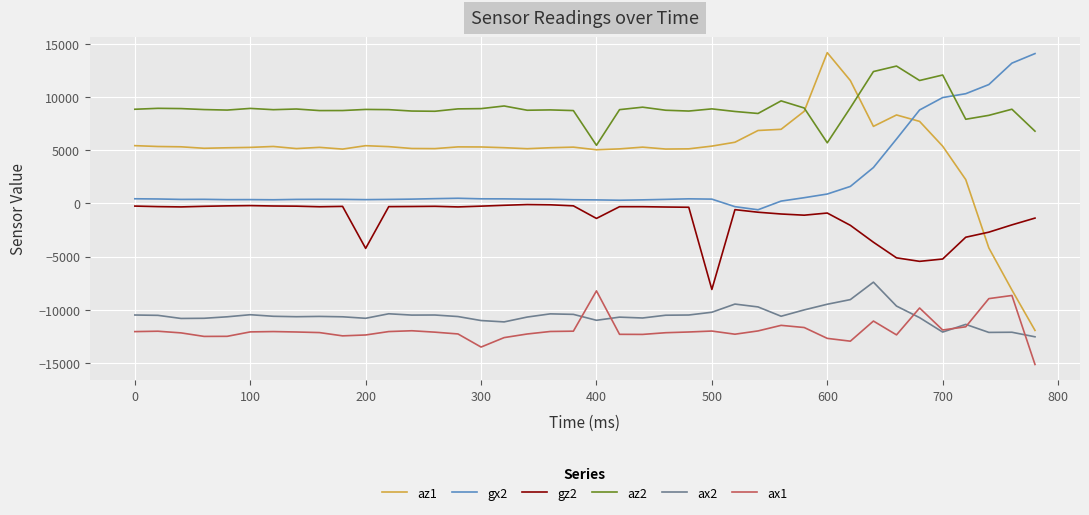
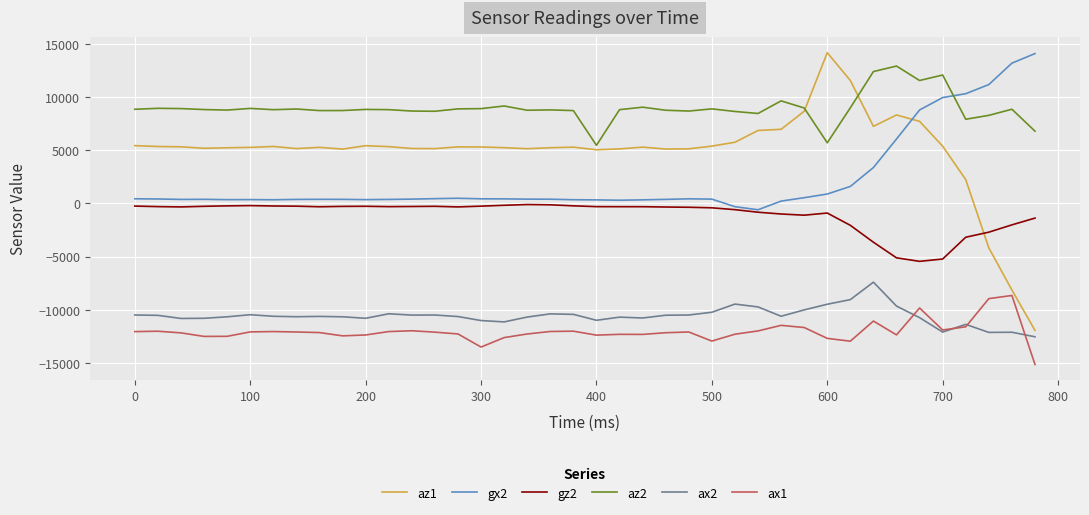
gz2, 200: -4200 -> -300
gz2, 400: -1400 -> -300
ax1, 400: -8200 -> -12400
gz2, 500: -8100 -> -400
ax1, 500: -12000 -> -12900
